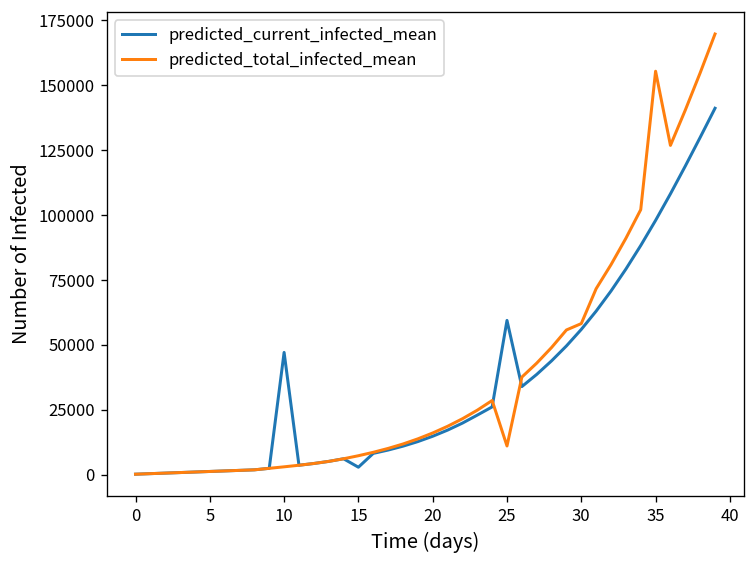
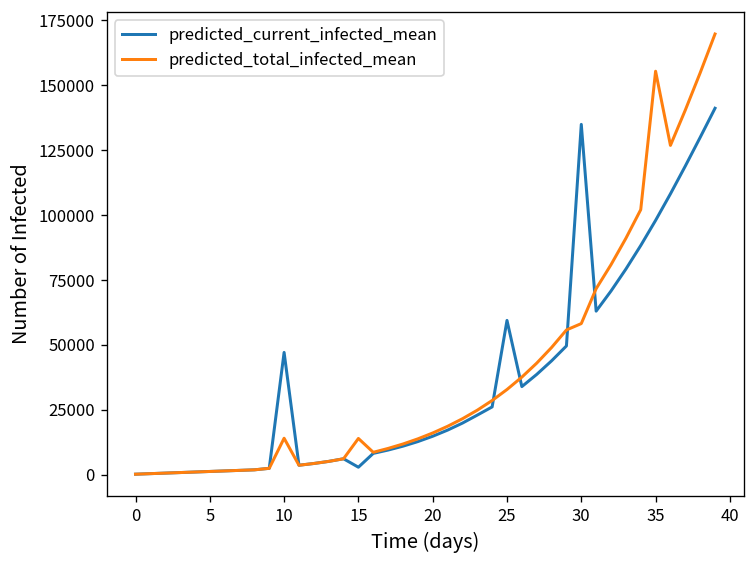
predicted_total_infected_mean, 10: 3000 -> 14000
predicted_total_infected_mean, 15: 7000 -> 14000
predicted_total_infected_mean, 25: 11000 -> 33000
predicted_current_infected_mean, 30: 56000 -> 135000
